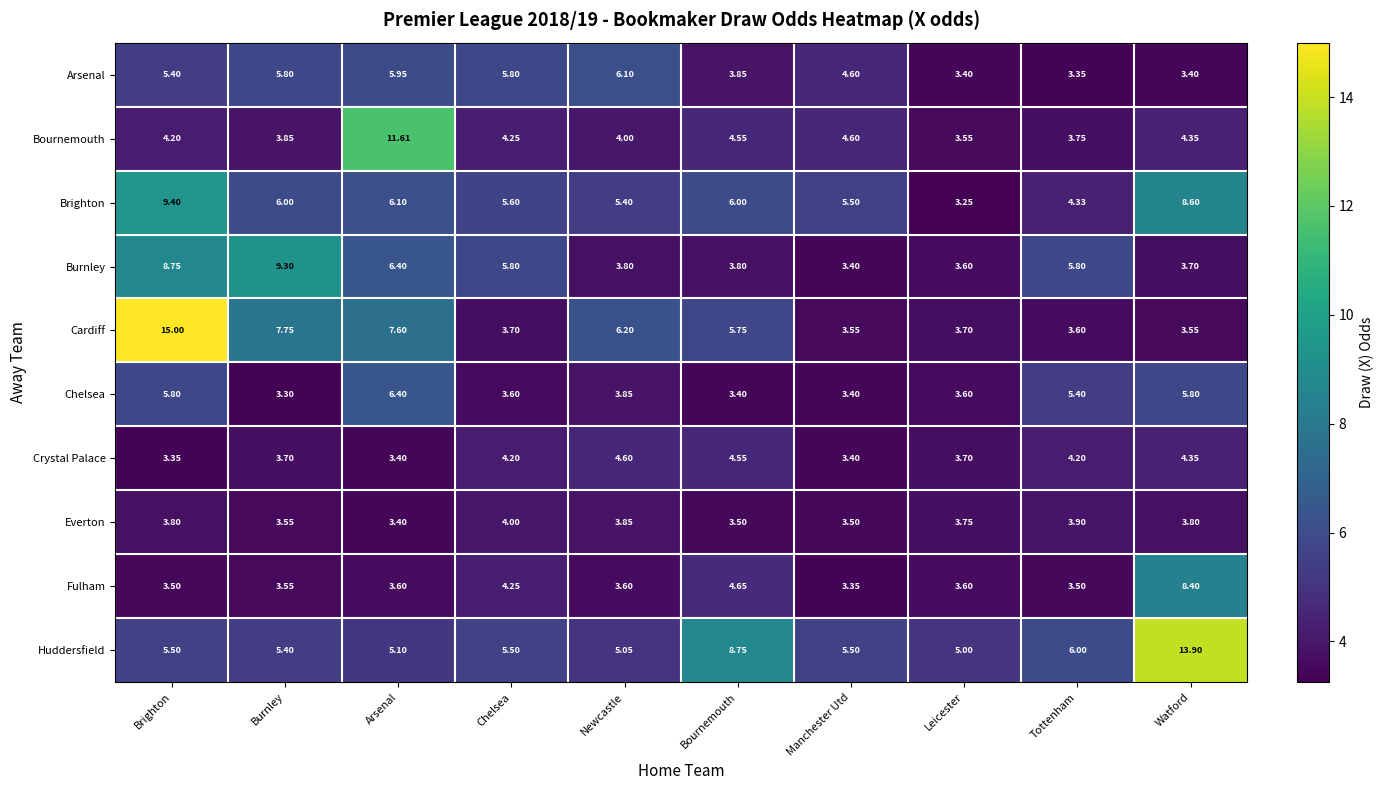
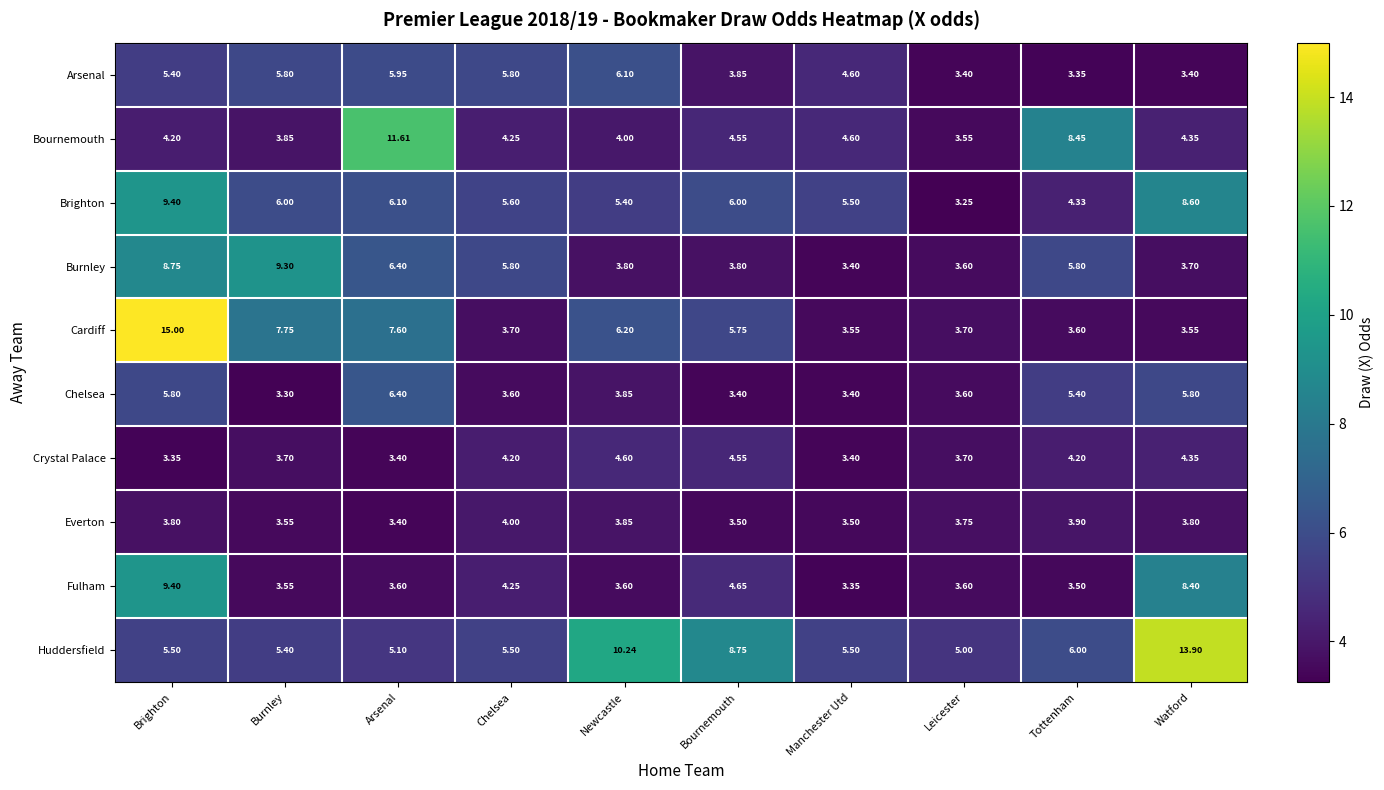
Bournemouth, Tottenham: 3.75 -> 8.45
Fulham, Brighton: 3.50 -> 9.40
Huddersfield, Newcastle: 5.05 -> 10.24
